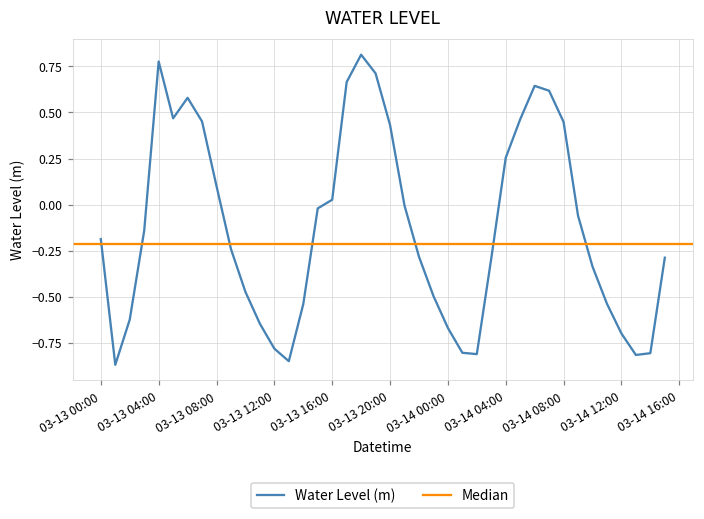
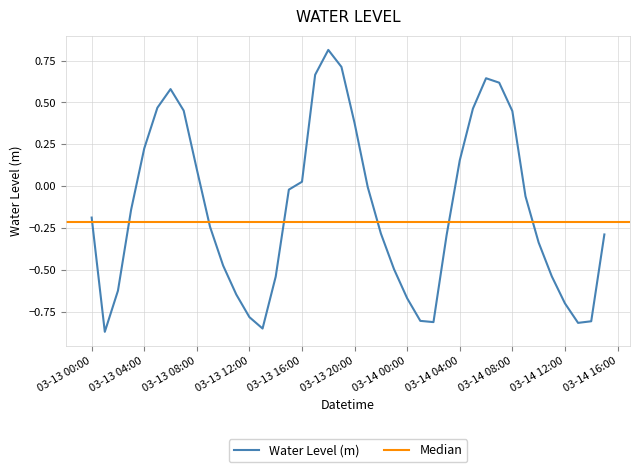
03-13 04:00: 0.78 -> 0.23
03-13 20:00: 0.43 -> 0.38
03-14 04:00: 0.25 -> 0.15
